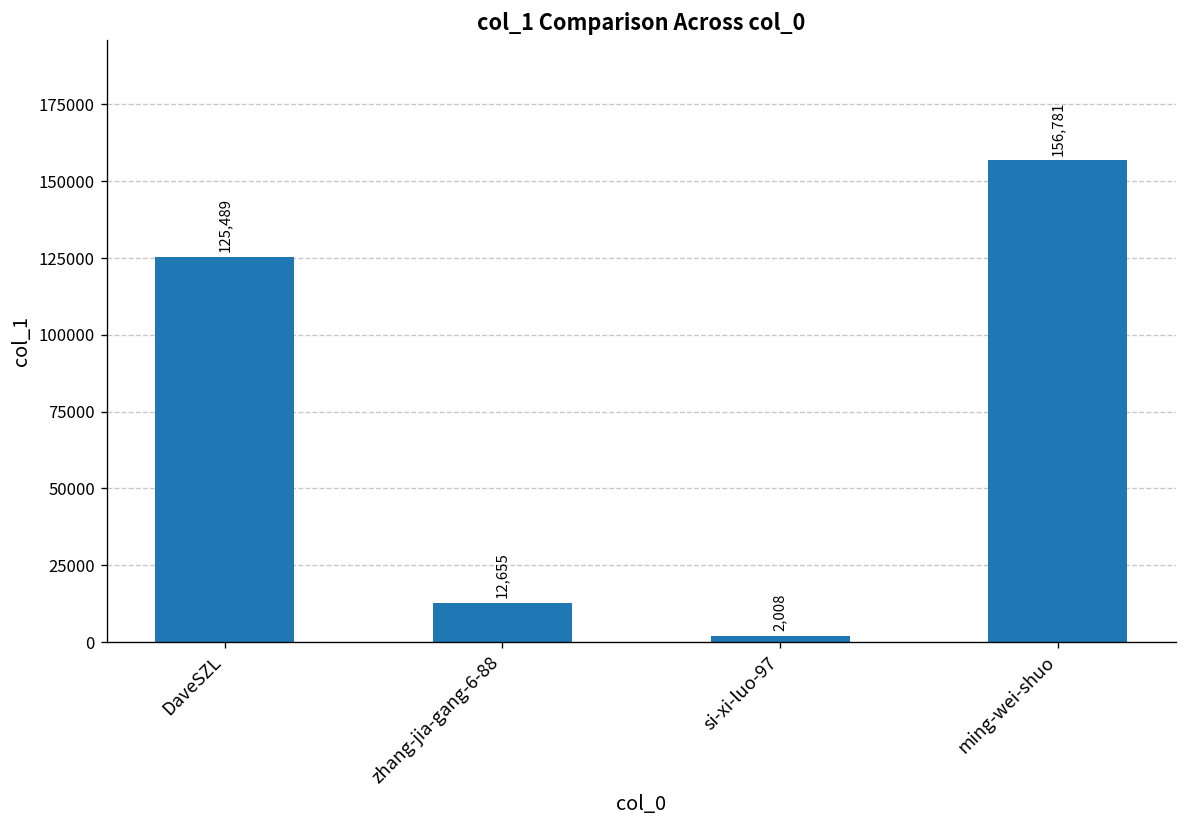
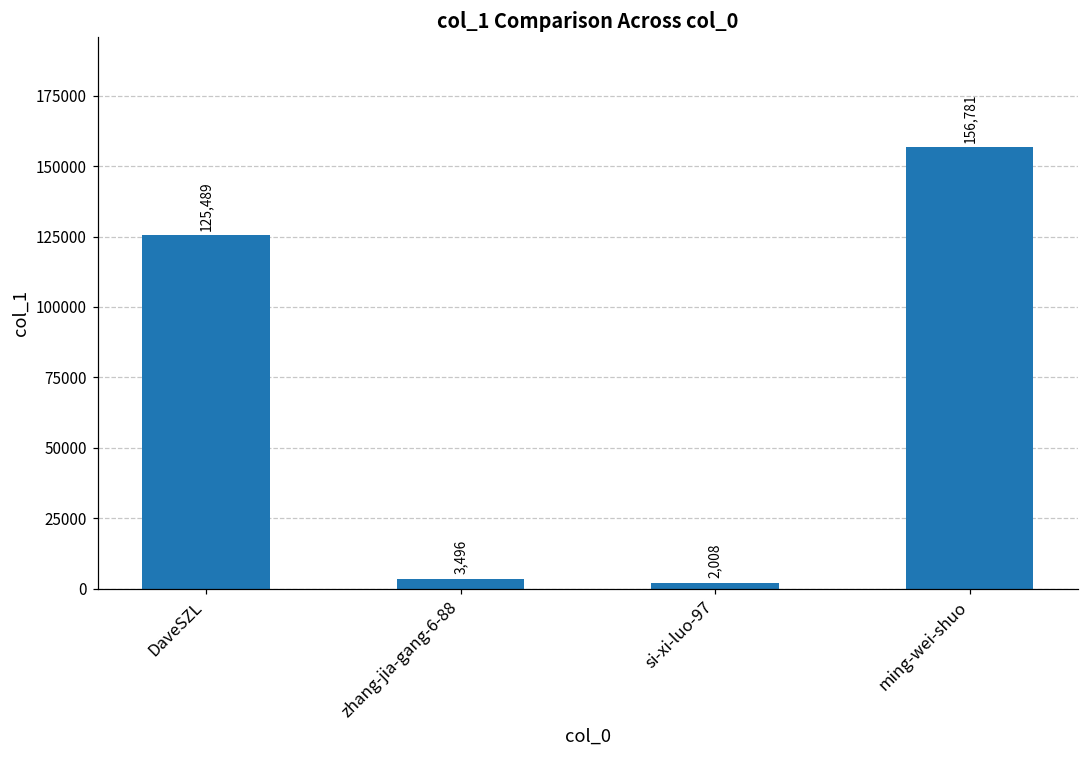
zhang-jia-gang-6-88: 12,655 -> 3,496
